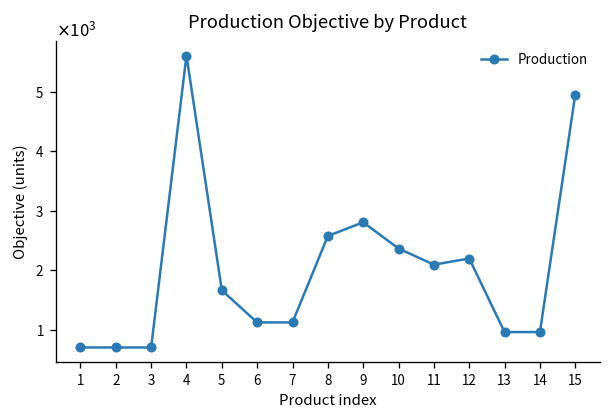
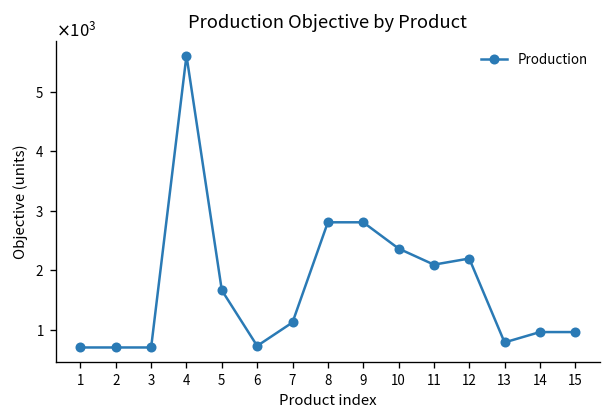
6: 1100 -> 700
8: 2600 -> 2800
13: 1000 -> 800
15: 5000 -> 1000
